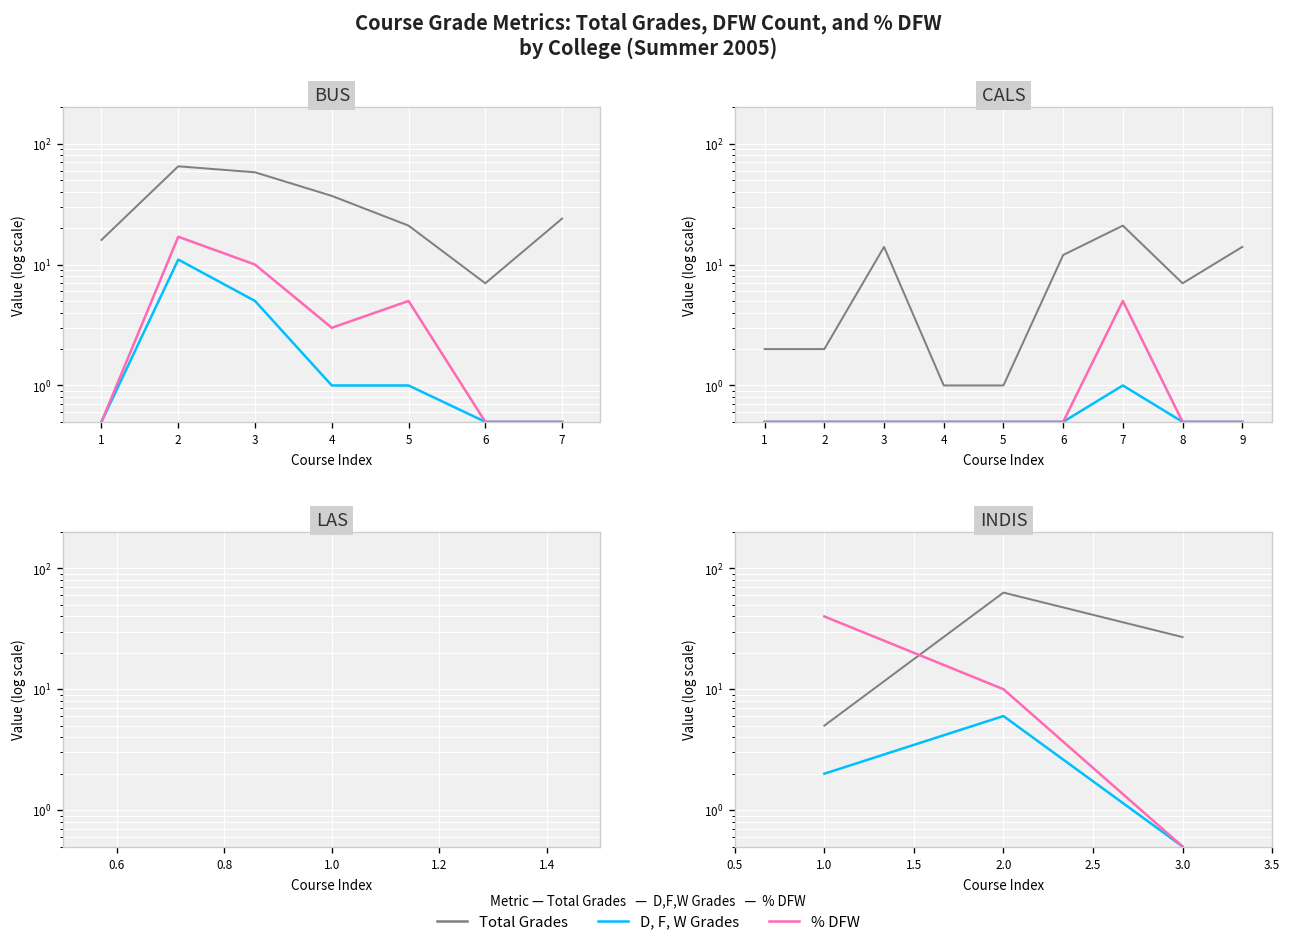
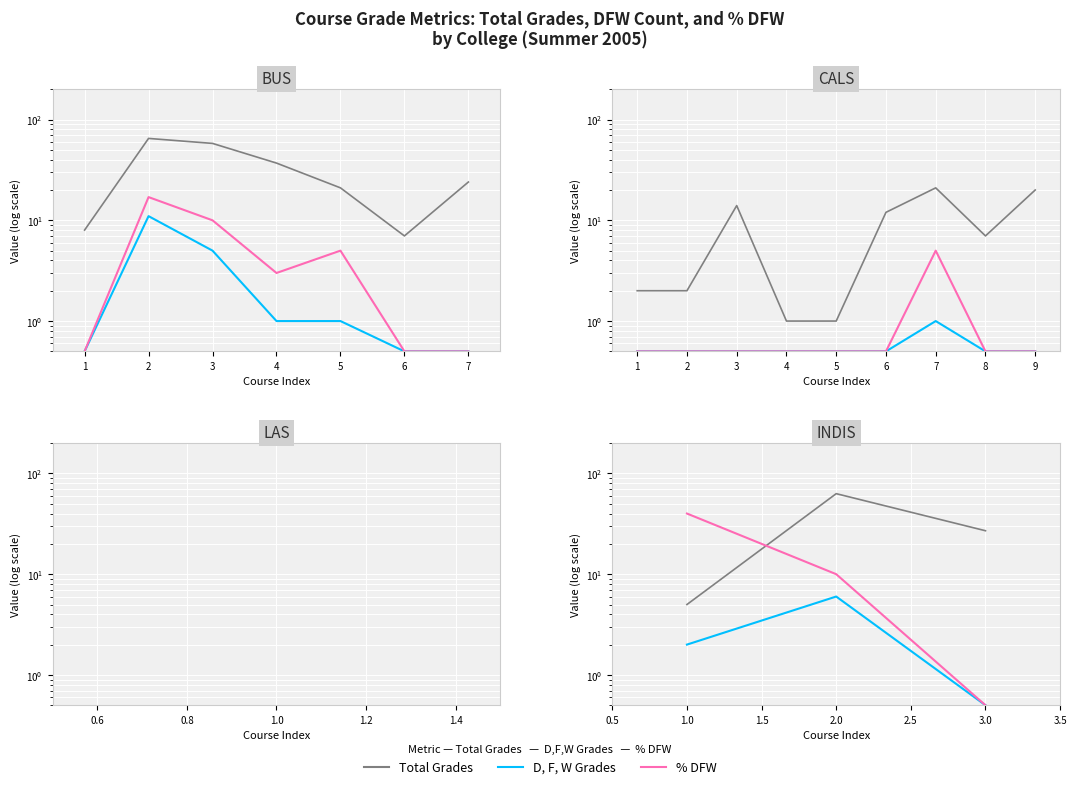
BUS, Total Grades, 1: 16 -> 8
CALS, Total Grades, 9: 14 -> 20
